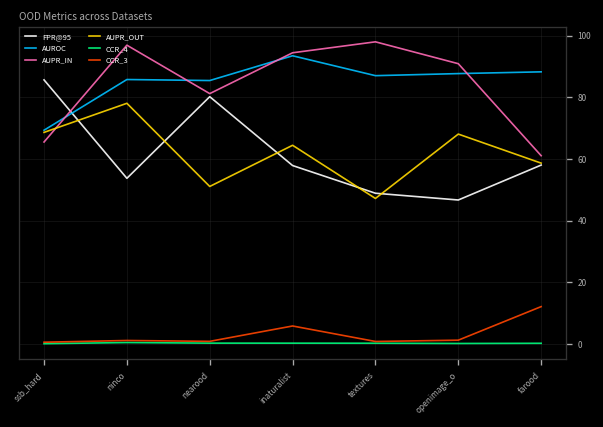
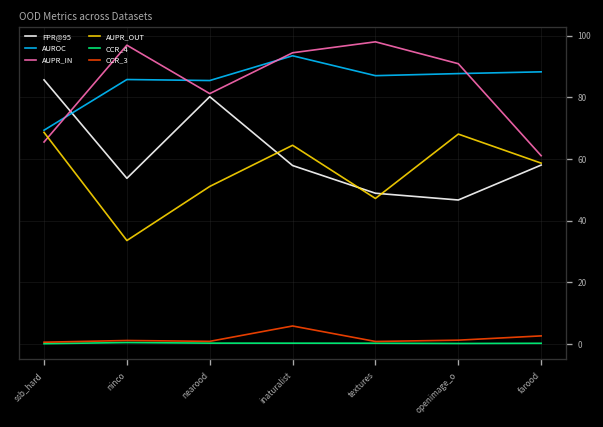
AUPR_OUT, ninco: 78 -> 34
CCR_3, farood: 12 -> 3
